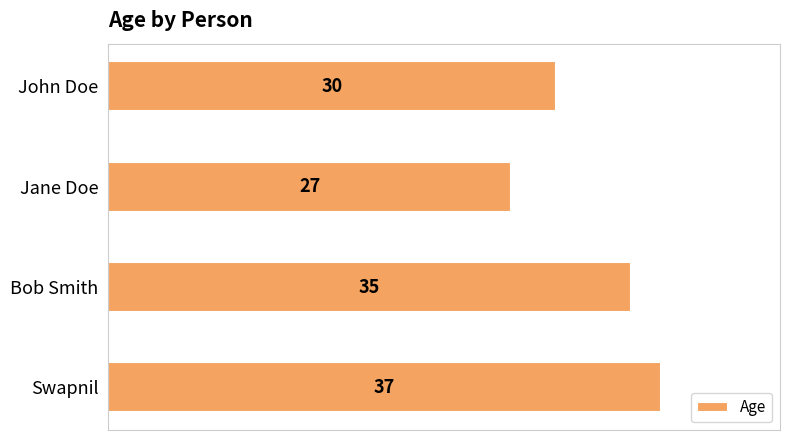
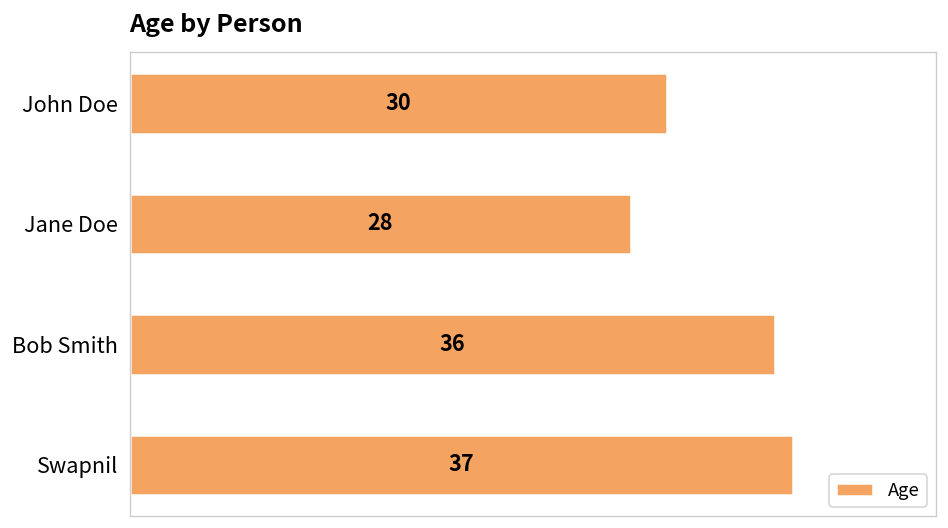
Jane Doe: 27 -> 28
Bob Smith: 35 -> 36
